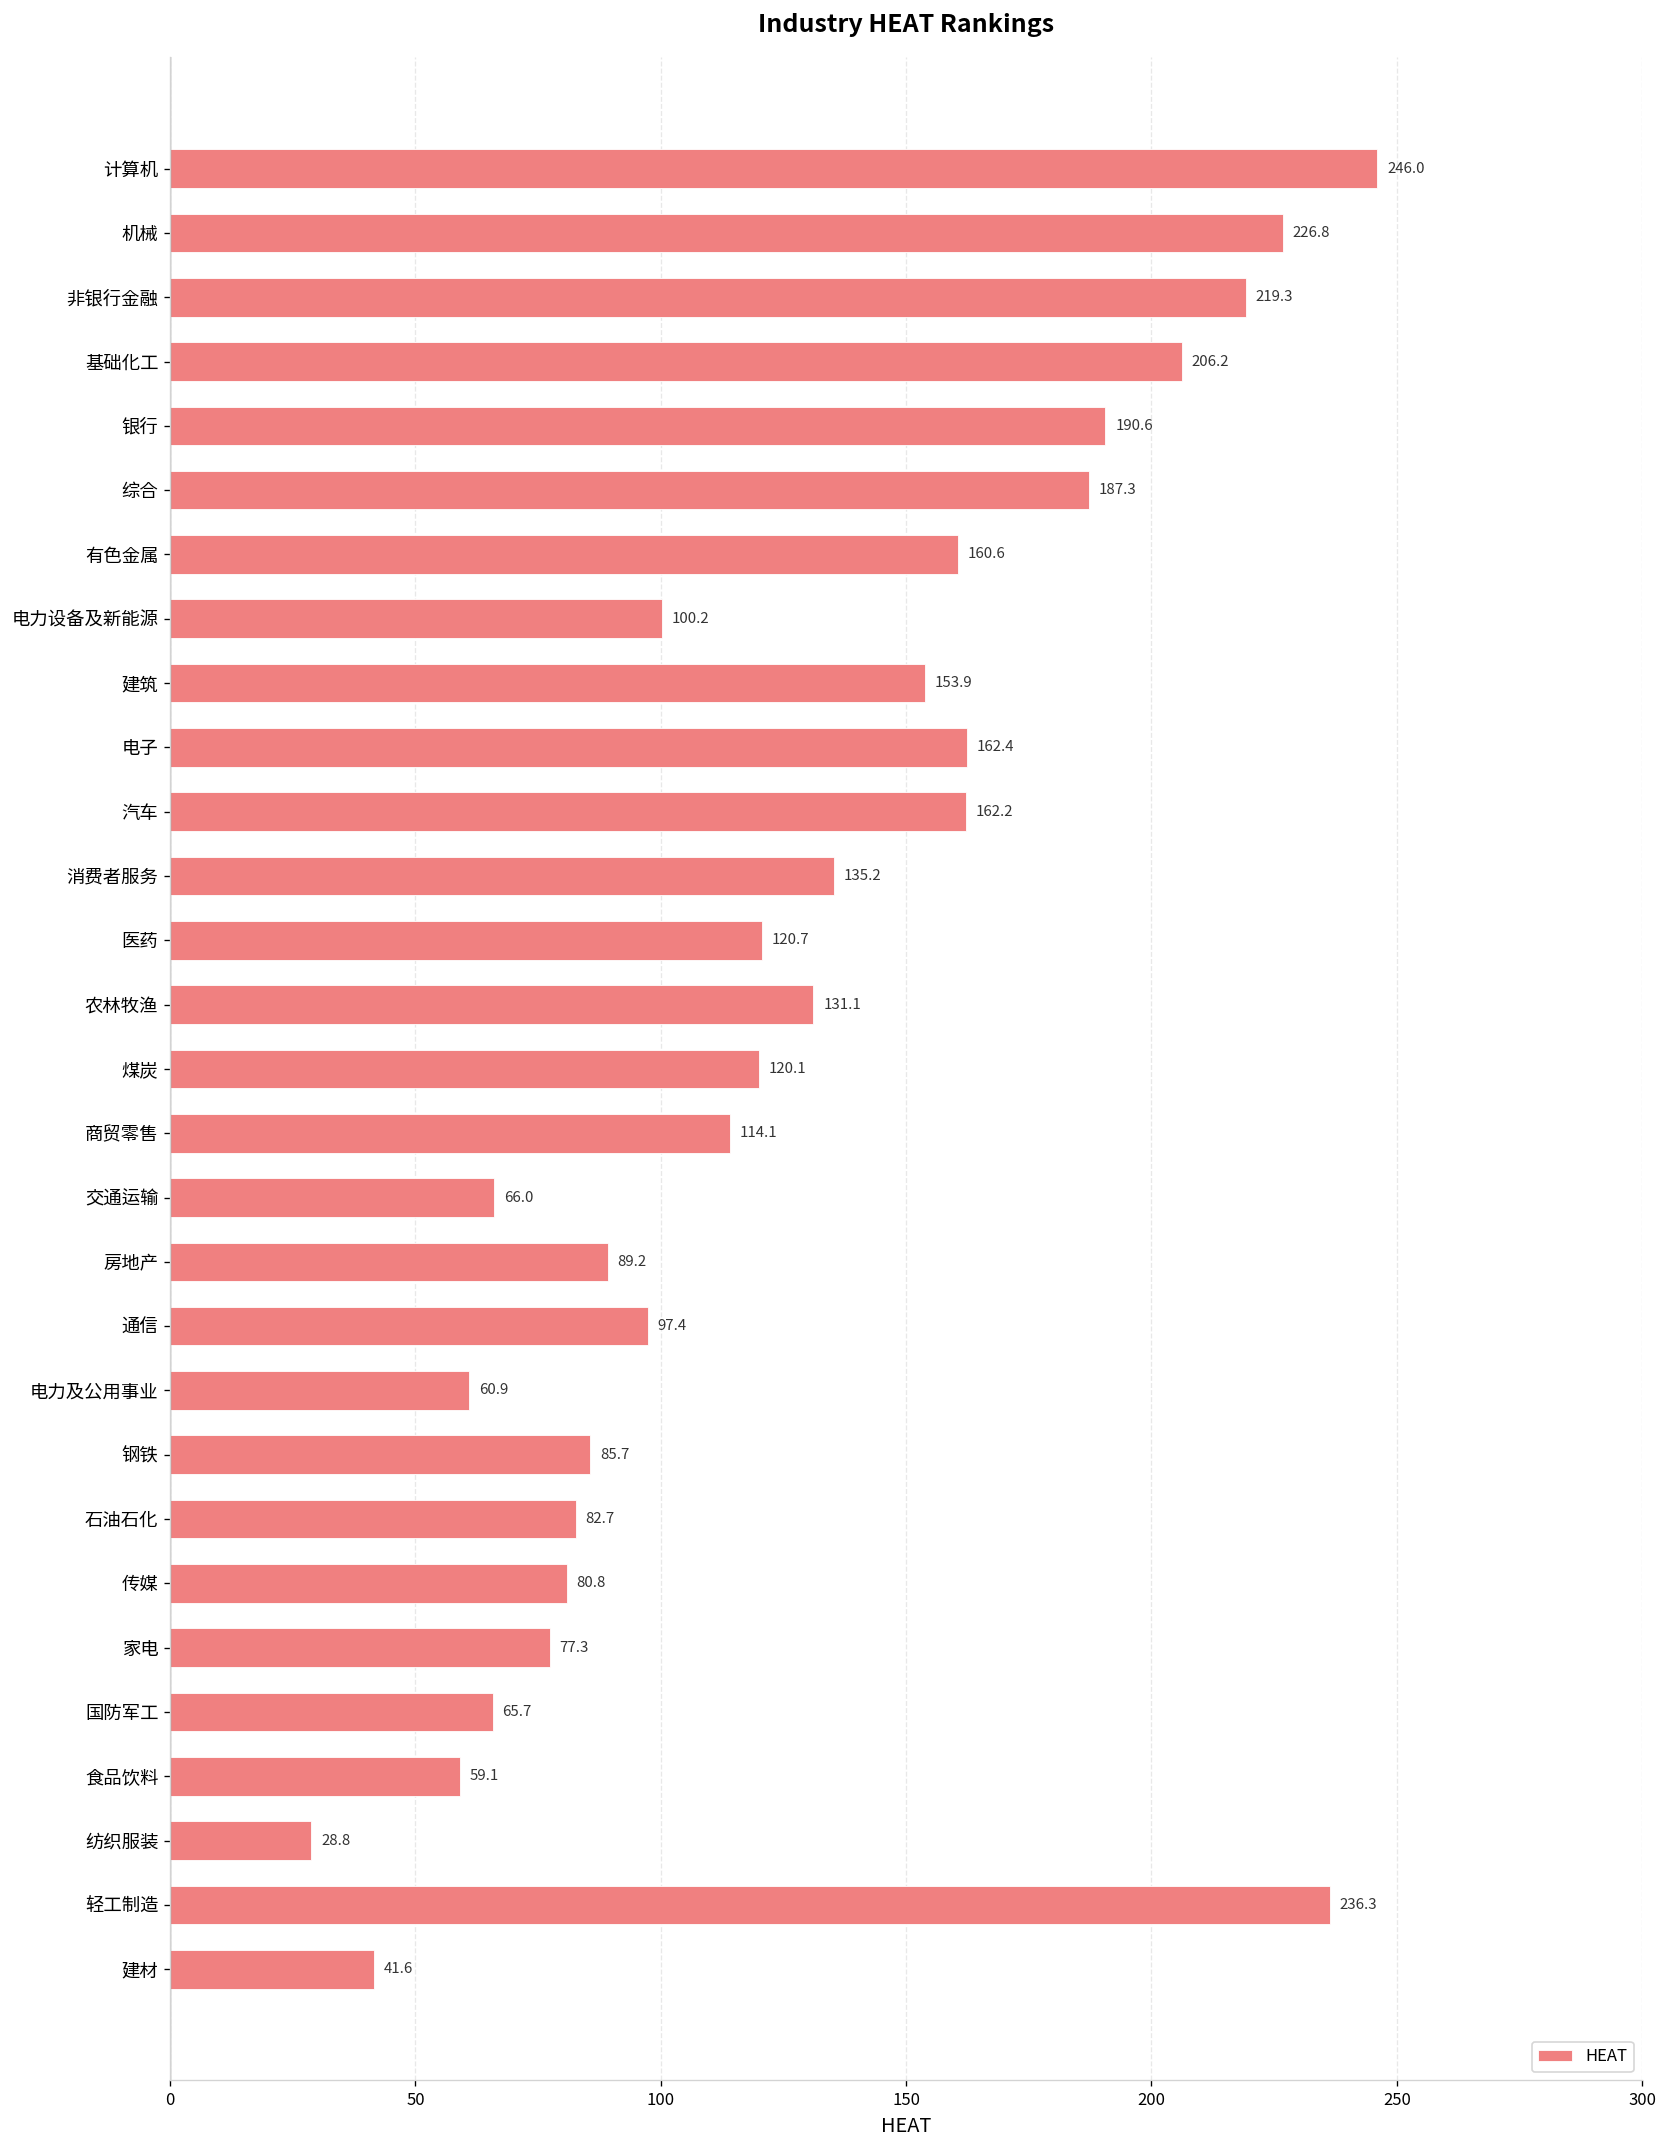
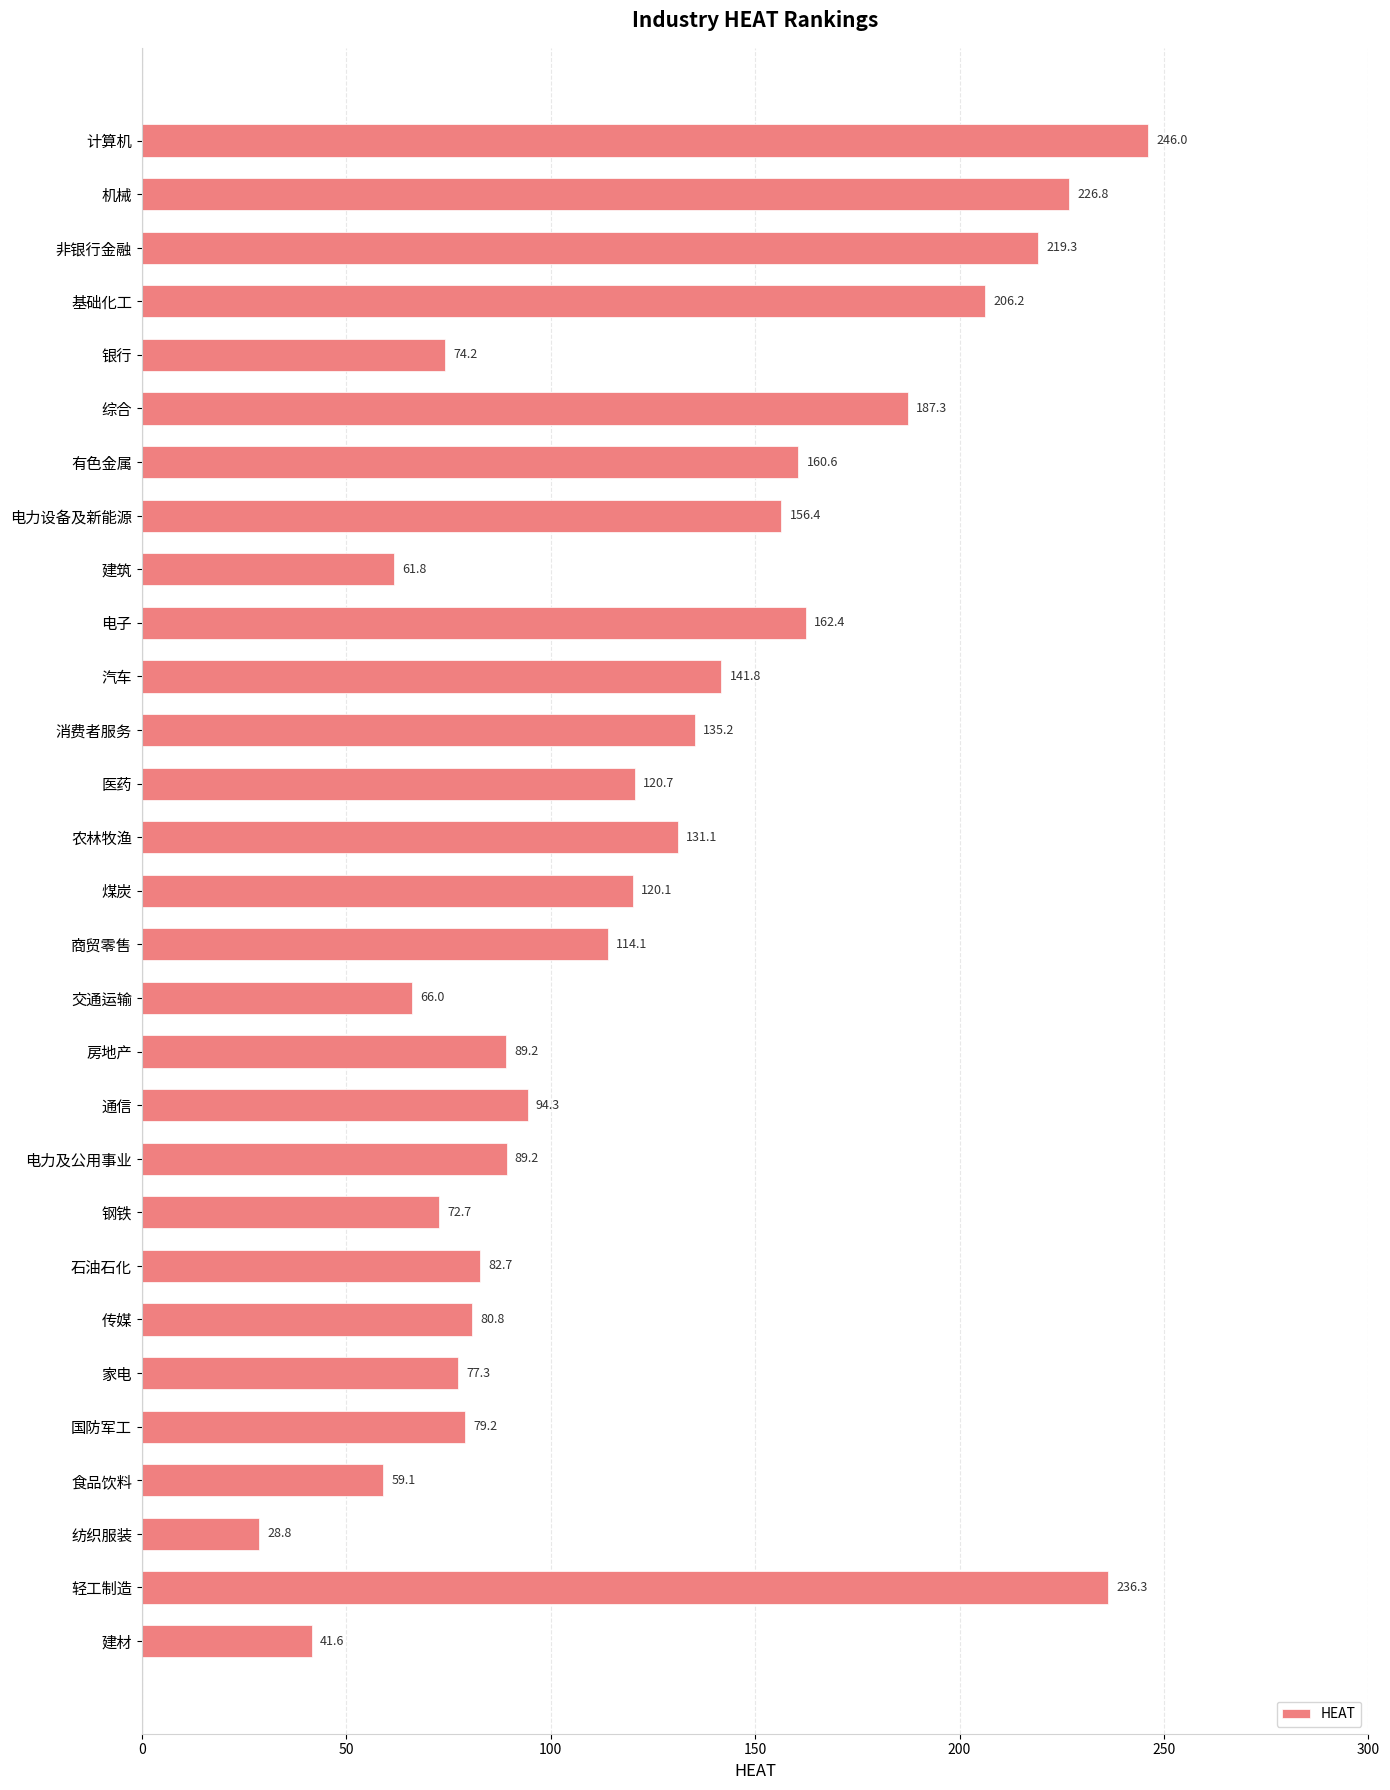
银行: 190.6 -> 74.2
电力设备及新能源: 100.2 -> 156.4
建筑: 153.9 -> 61.8
汽车: 162.2 -> 141.8
通信: 97.4 -> 94.3
电力及公用事业: 60.9 -> 89.2
钢铁: 85.7 -> 72.7
国防军工: 65.7 -> 79.2
